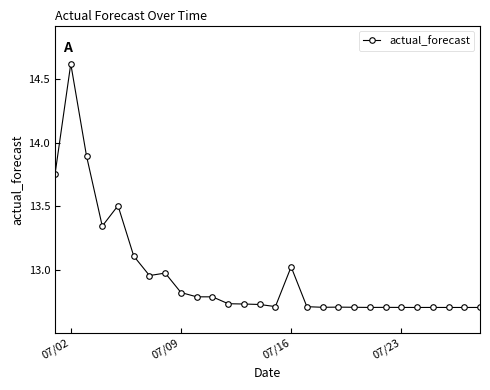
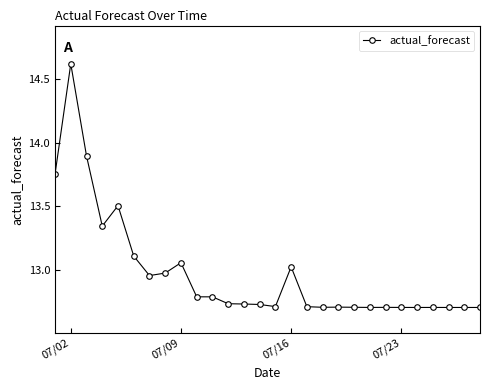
07/09: 12.83 -> 13.06
